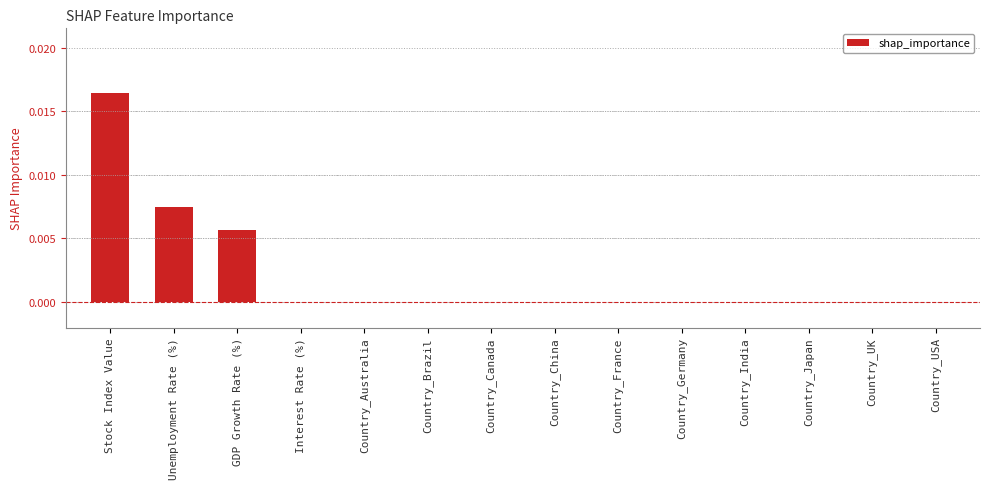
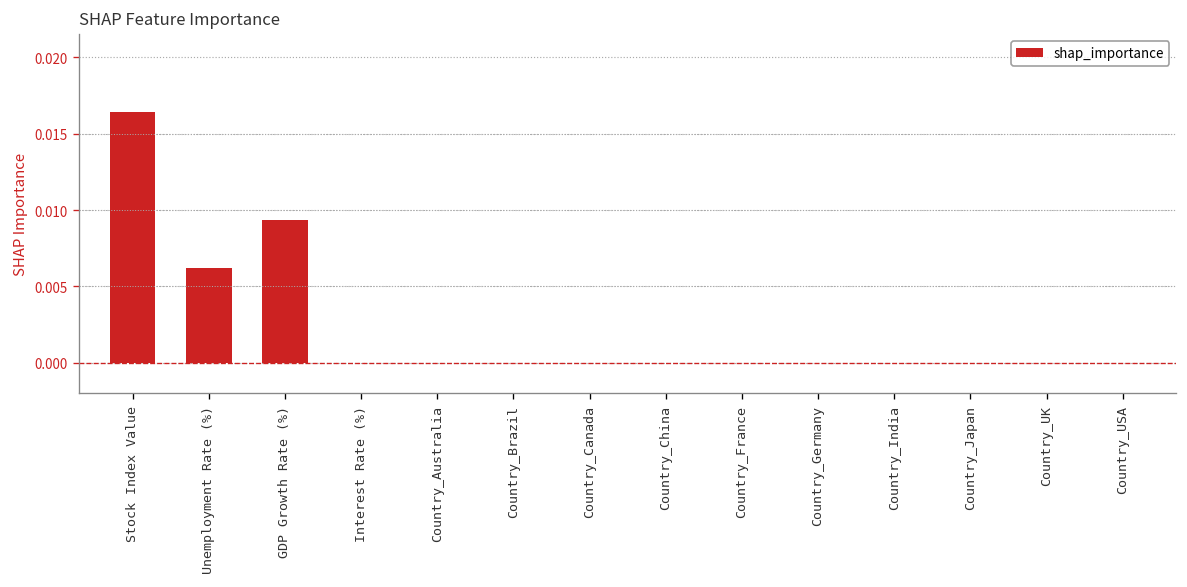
Unemployment Rate (%): 0.0074 -> 0.0062
GDP Growth Rate (%): 0.0057 -> 0.0094
